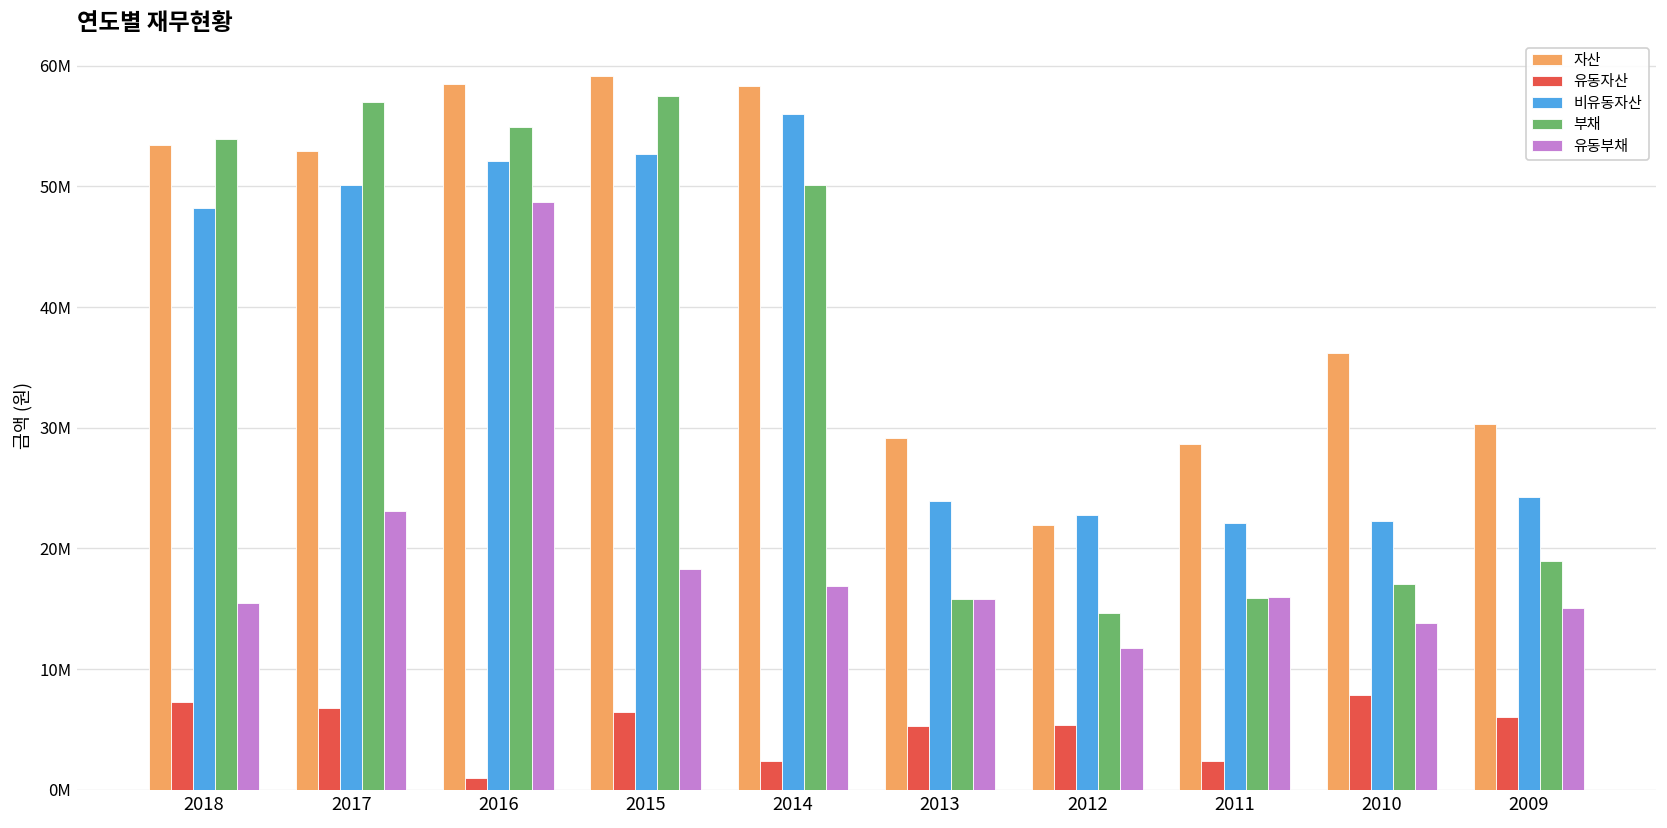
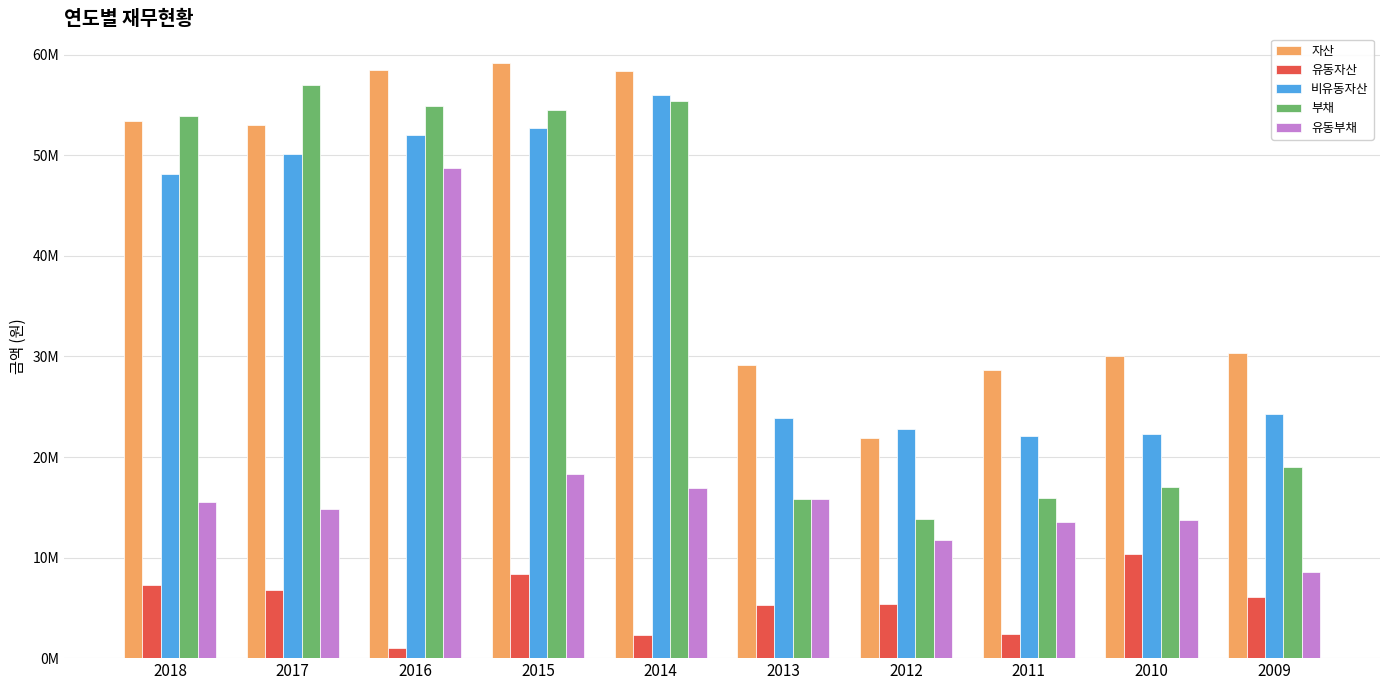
유동부채, 2017: 23100000 -> 14800000
유동자산, 2015: 6400000 -> 8400000
부채, 2015: 57500000 -> 54500000
부채, 2014: 50100000 -> 55400000
부채, 2012: 14700000 -> 13800000
유동부채, 2011: 16000000 -> 13500000
자산, 2010: 36200000 -> 30100000
유동자산, 2010: 7800000 -> 10300000
유동부채, 2009: 15000000 -> 8500000
